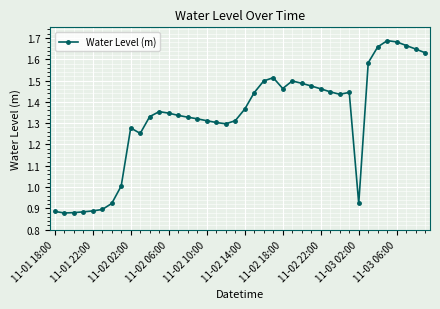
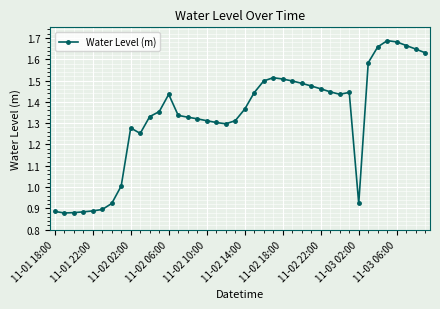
11-02 06:00: 1.35 -> 1.44
11-02 18:00: 1.46 -> 1.51
